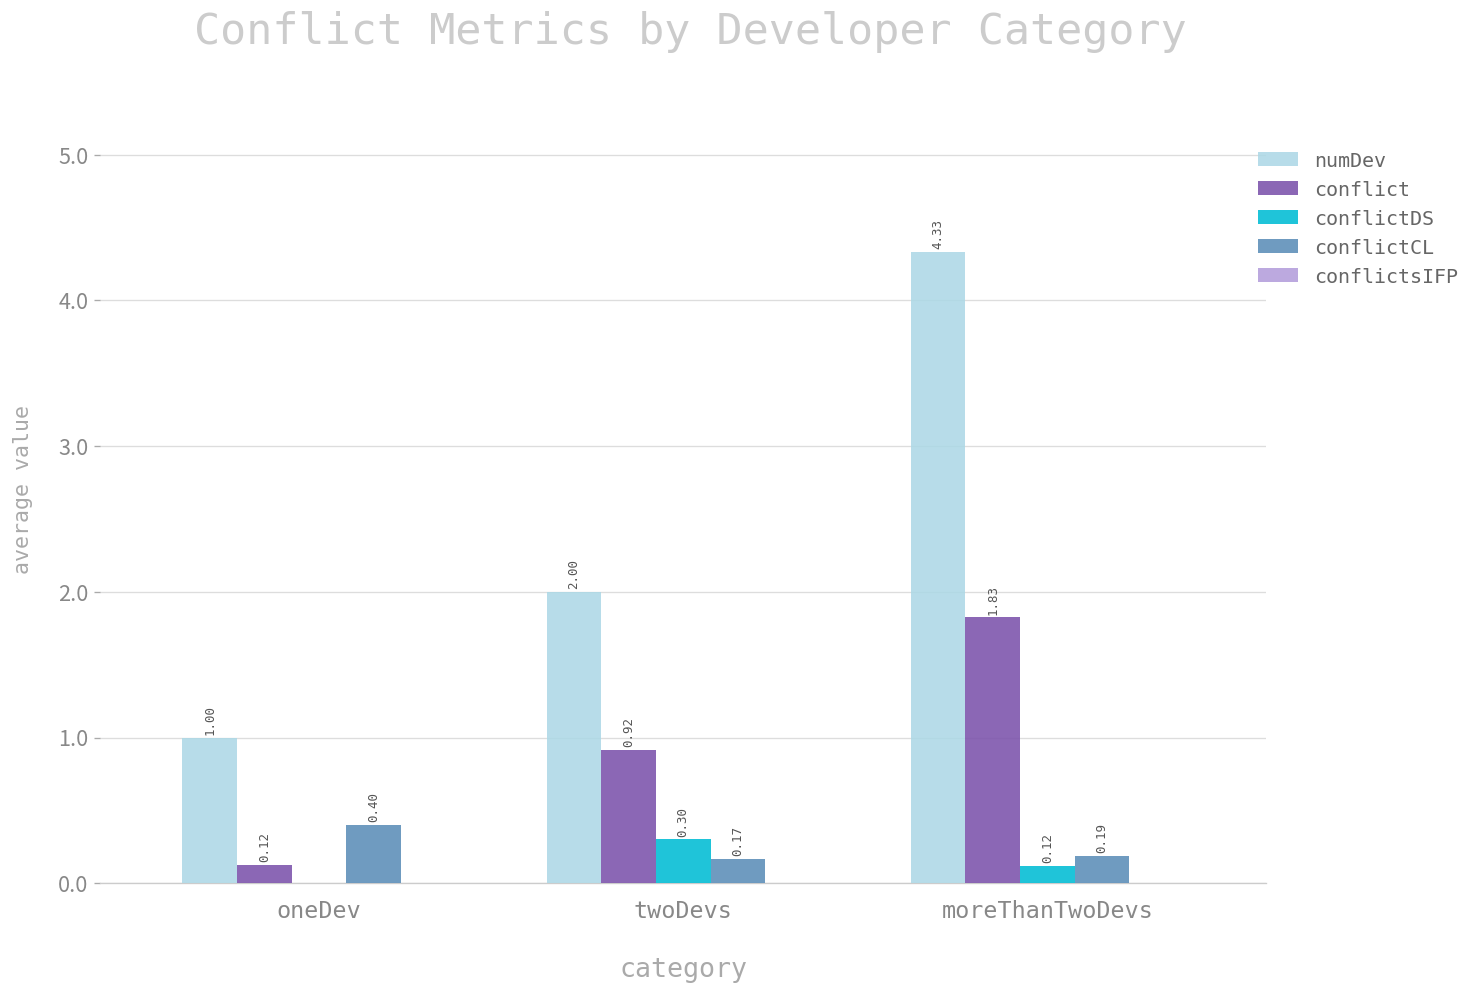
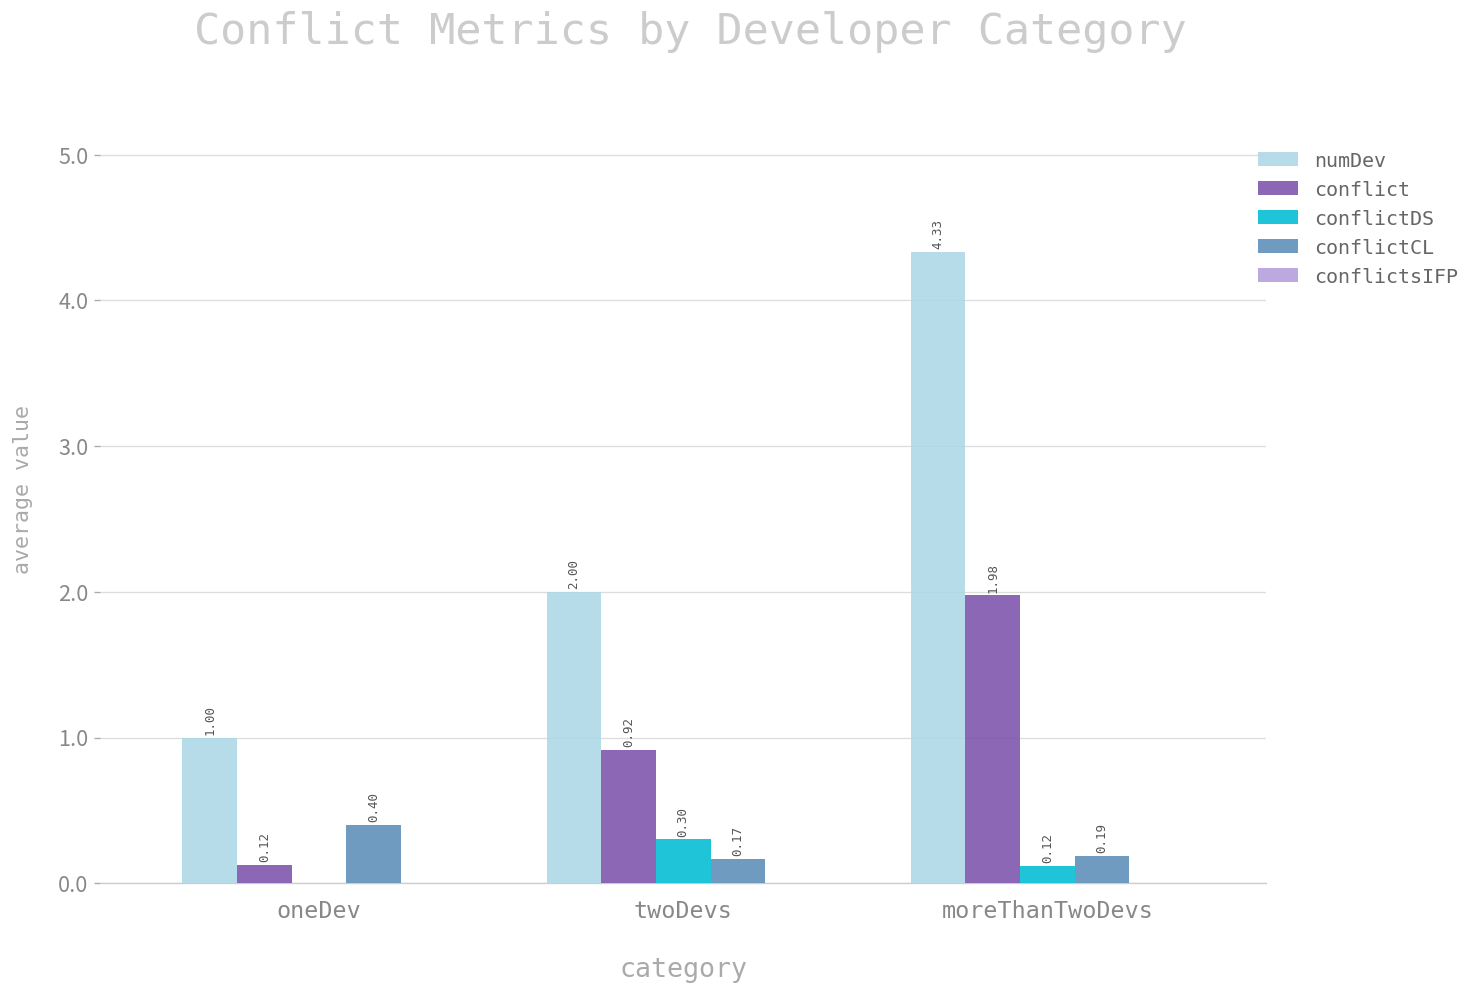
conflict, moreThanTwoDevs: 1.83 -> 1.98
